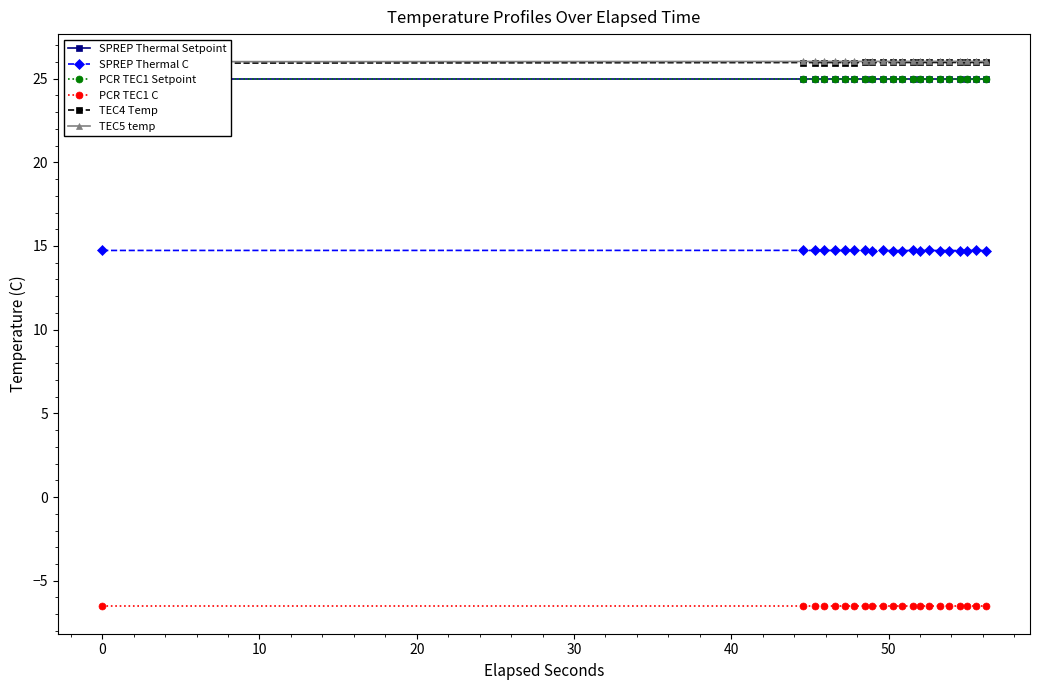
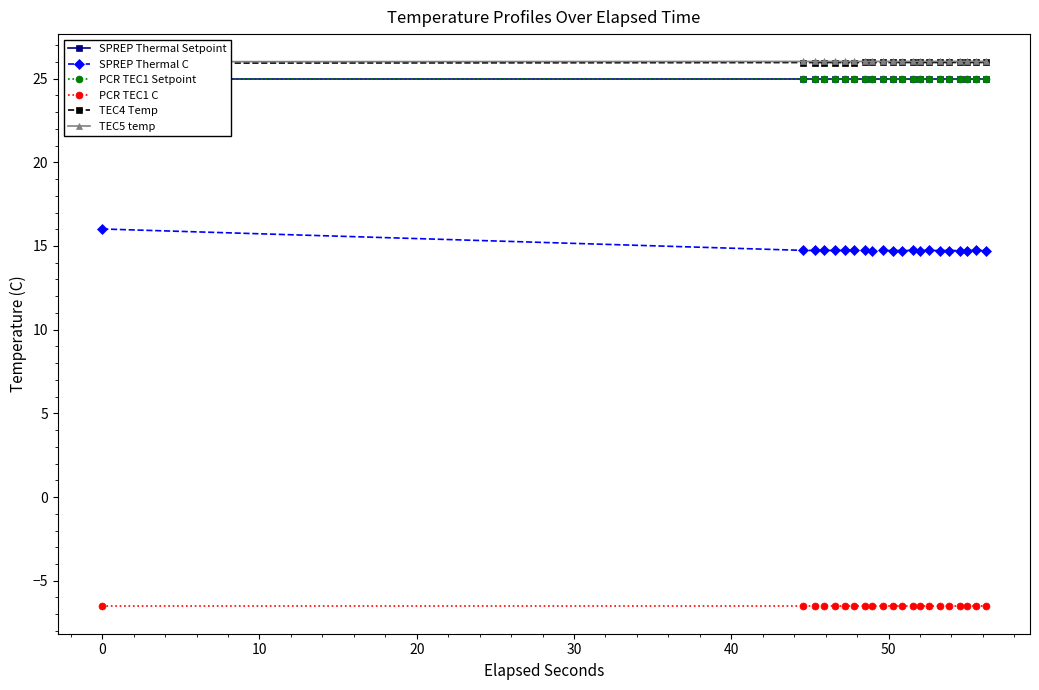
SPREP Thermal C, 0: 14.7 -> 16.0
